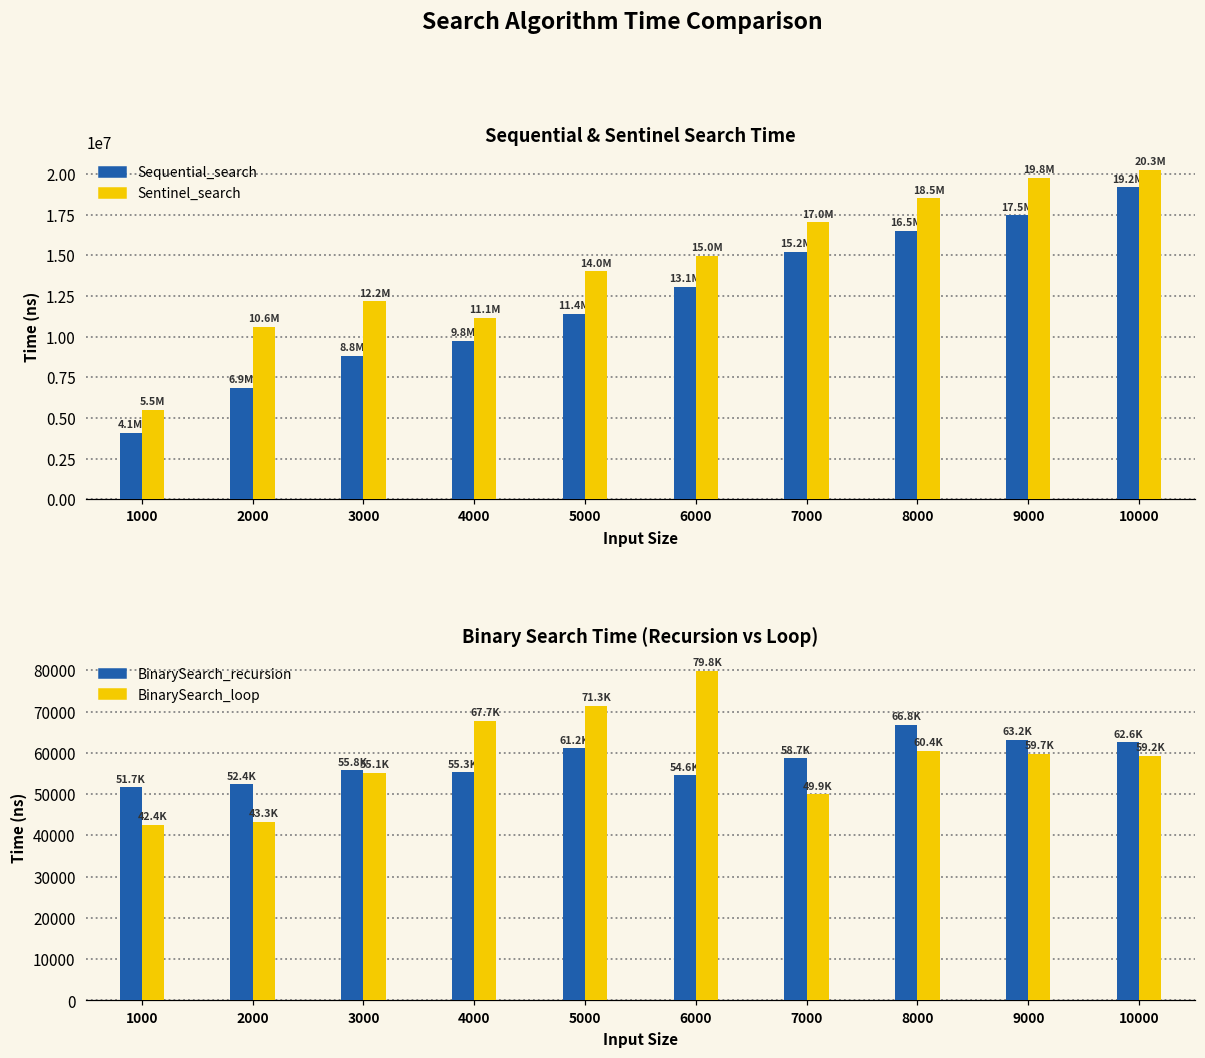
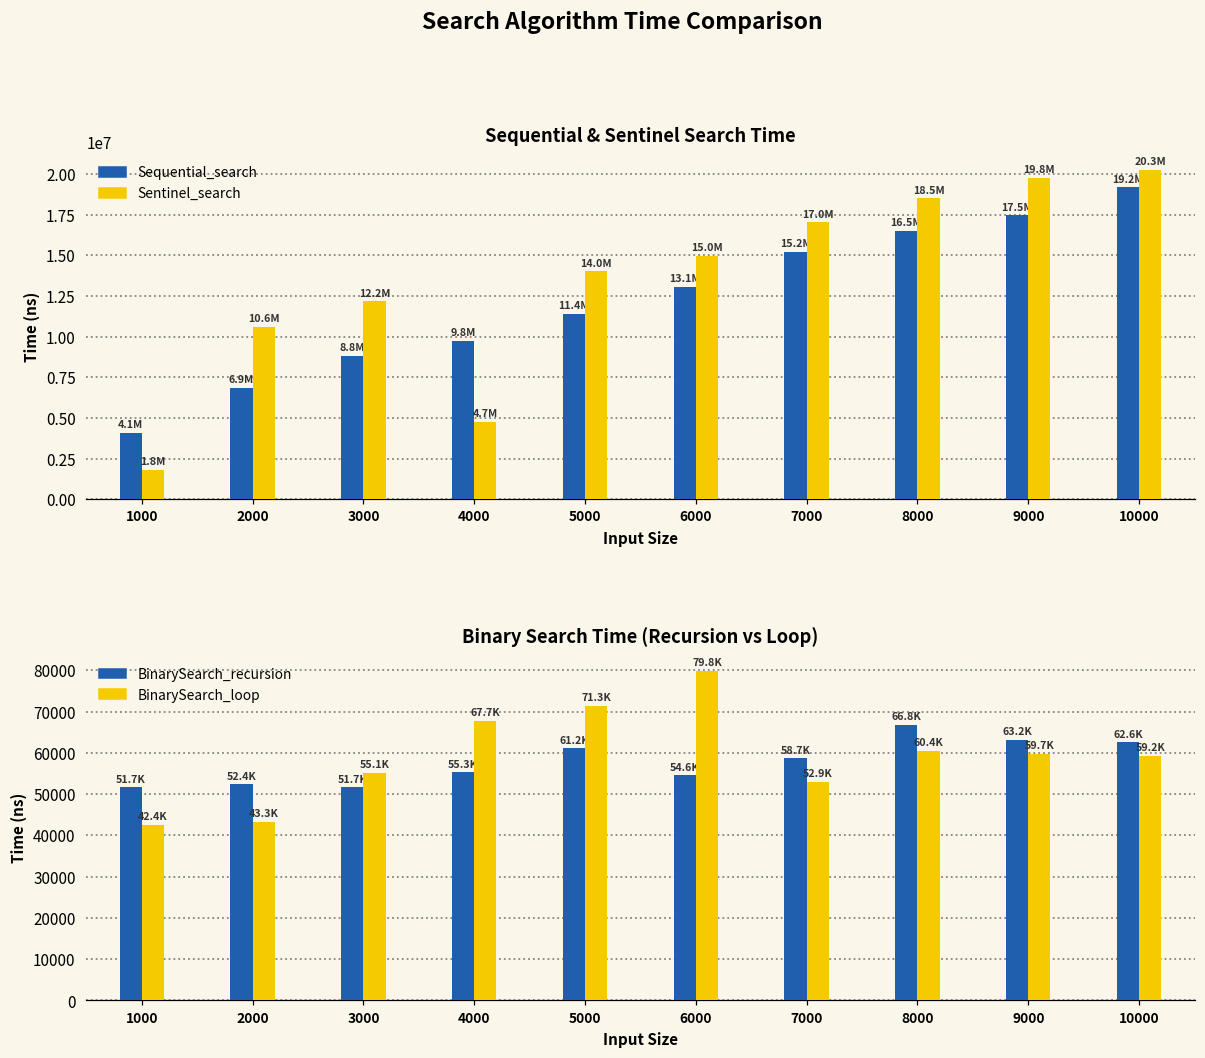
Sequential & Sentinel Search Time, Sentinel_search, 1000: 5.5M -> 1.8M
Sequential & Sentinel Search Time, Sentinel_search, 4000: 11.1M -> 4.7M
Binary Search Time (Recursion vs Loop), BinarySearch_recursion, 3000: 55.8K -> 51.7K
Binary Search Time (Recursion vs Loop), BinarySearch_loop, 7000: 49.9K -> 52.9K
